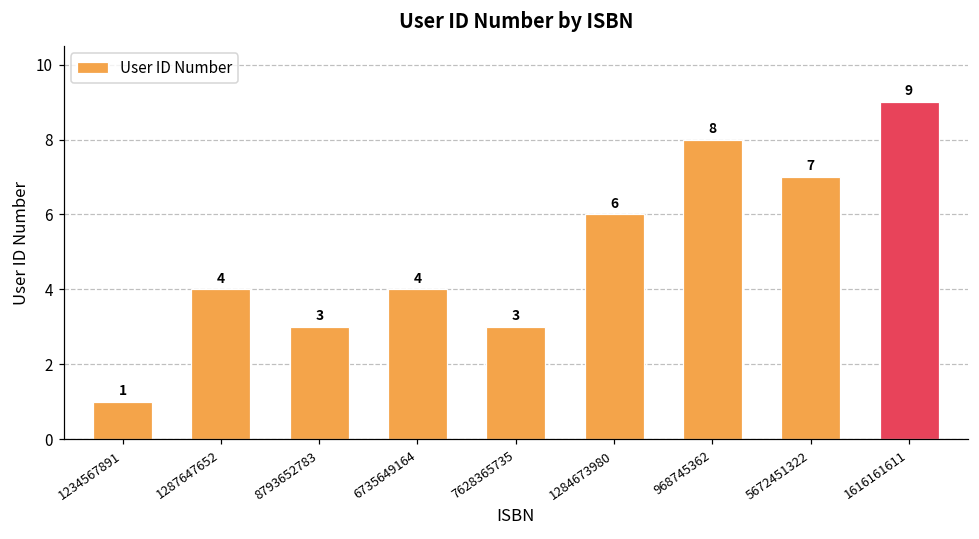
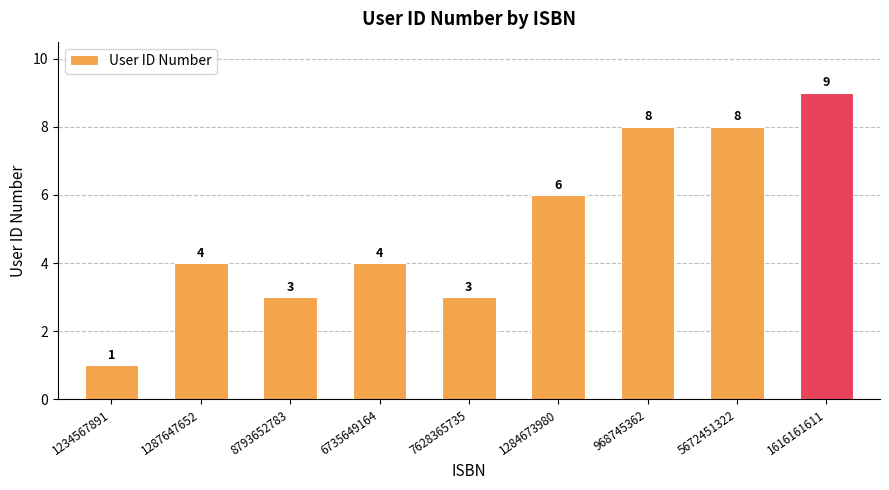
5672451322: 7 -> 8
